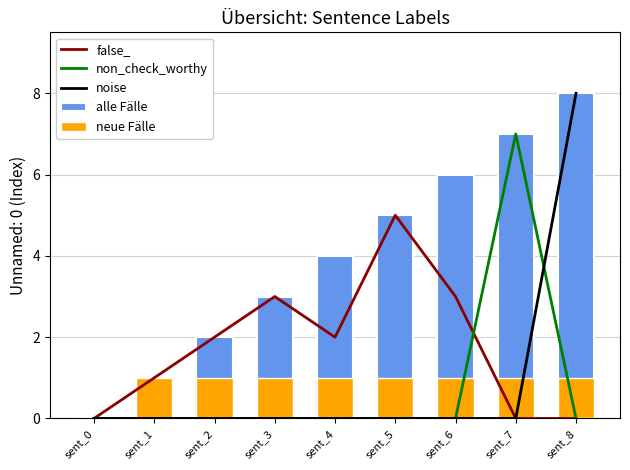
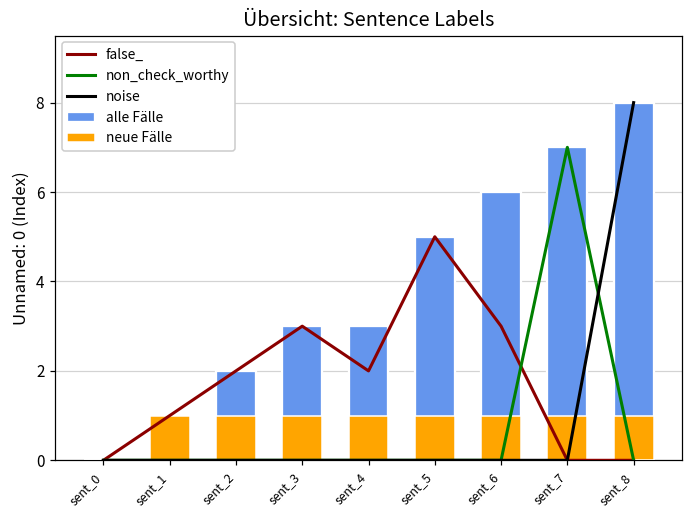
alle Fälle, sent_4: 4 -> 3
